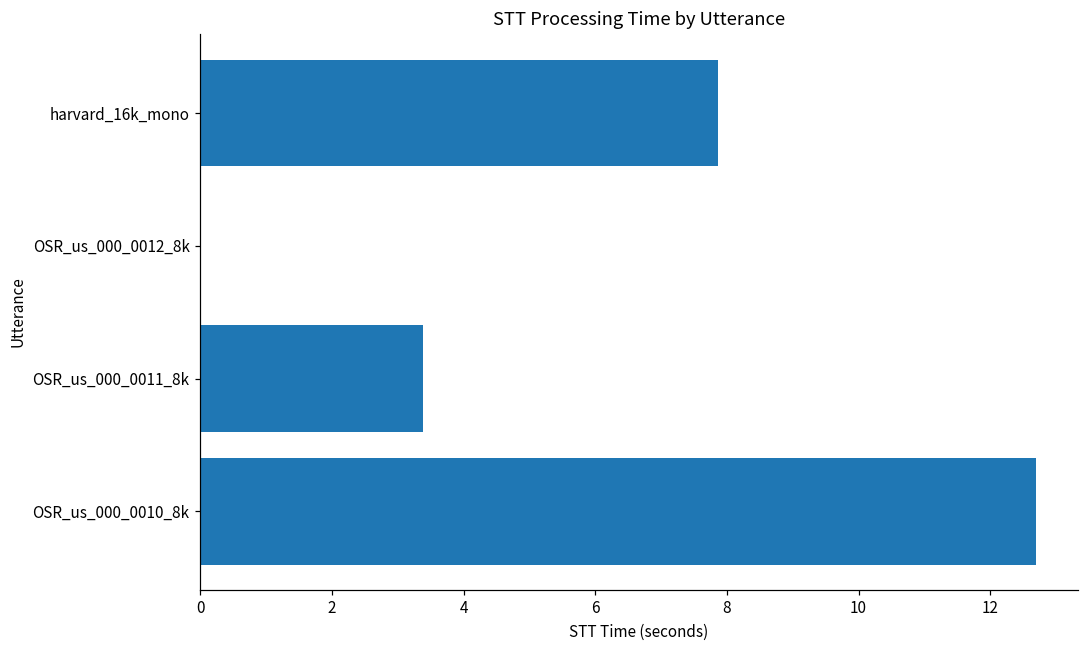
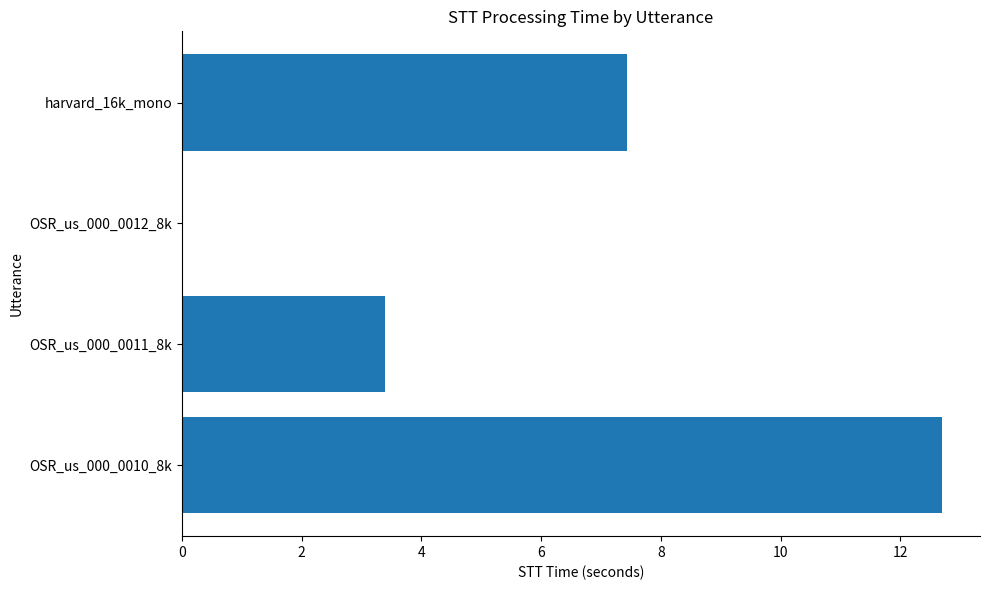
harvard_16k_mono: 7.9 -> 7.4
